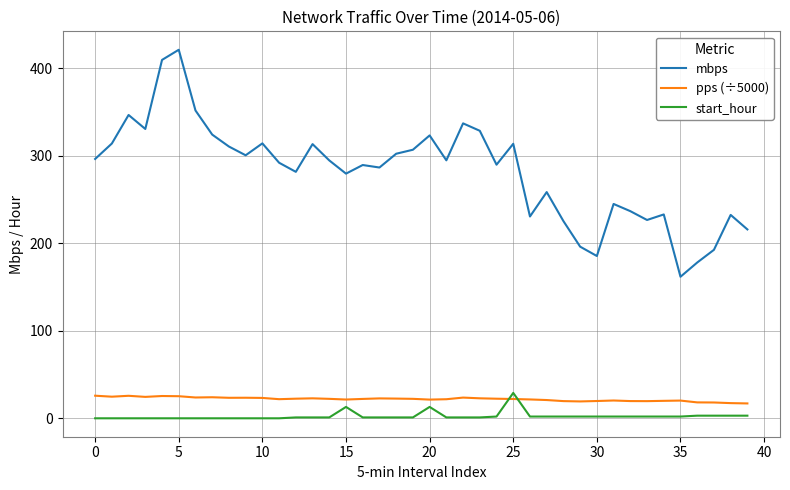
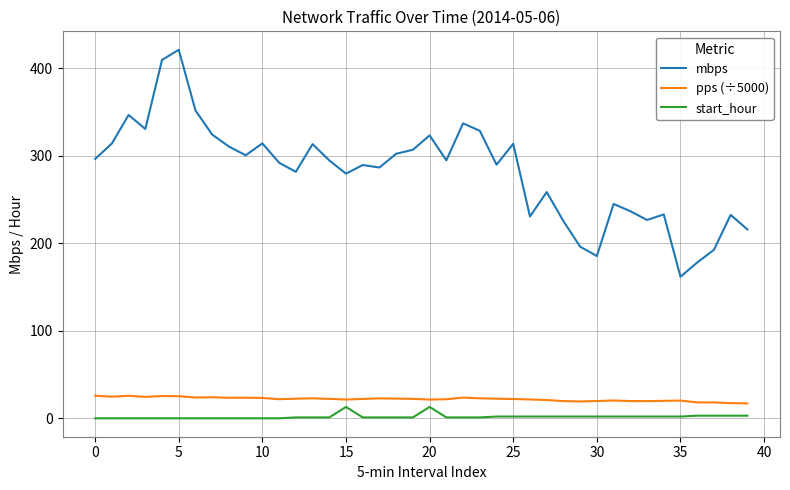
start_hour, 25: 30 -> 0
